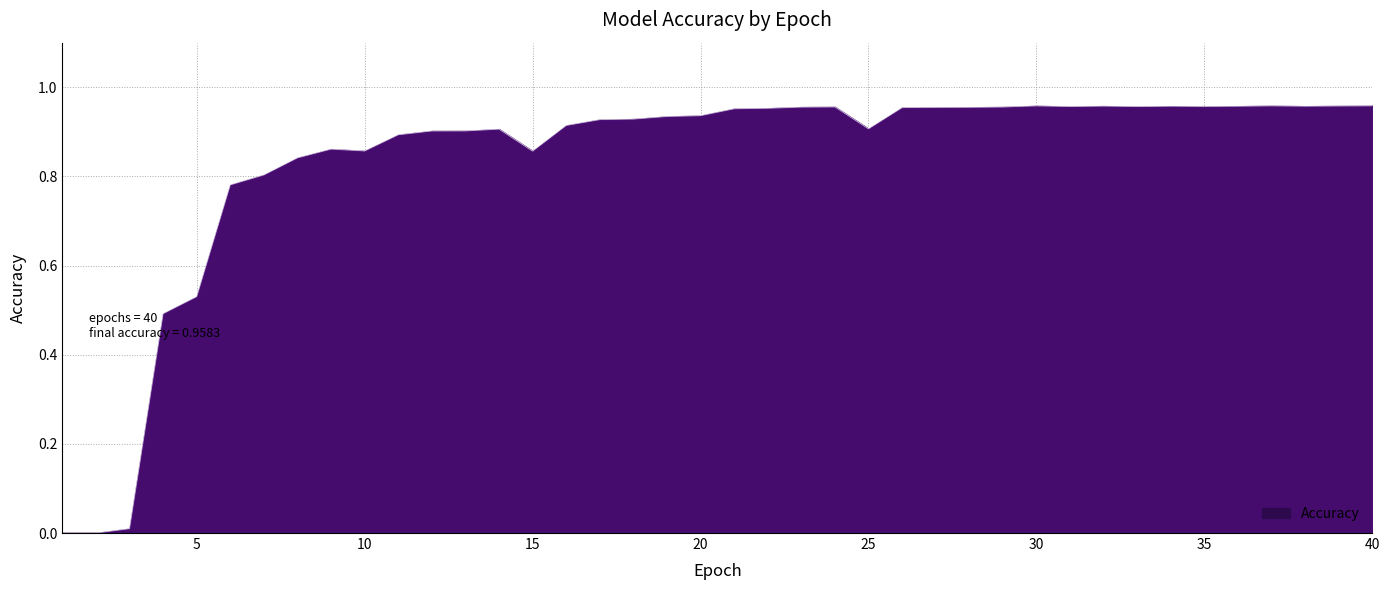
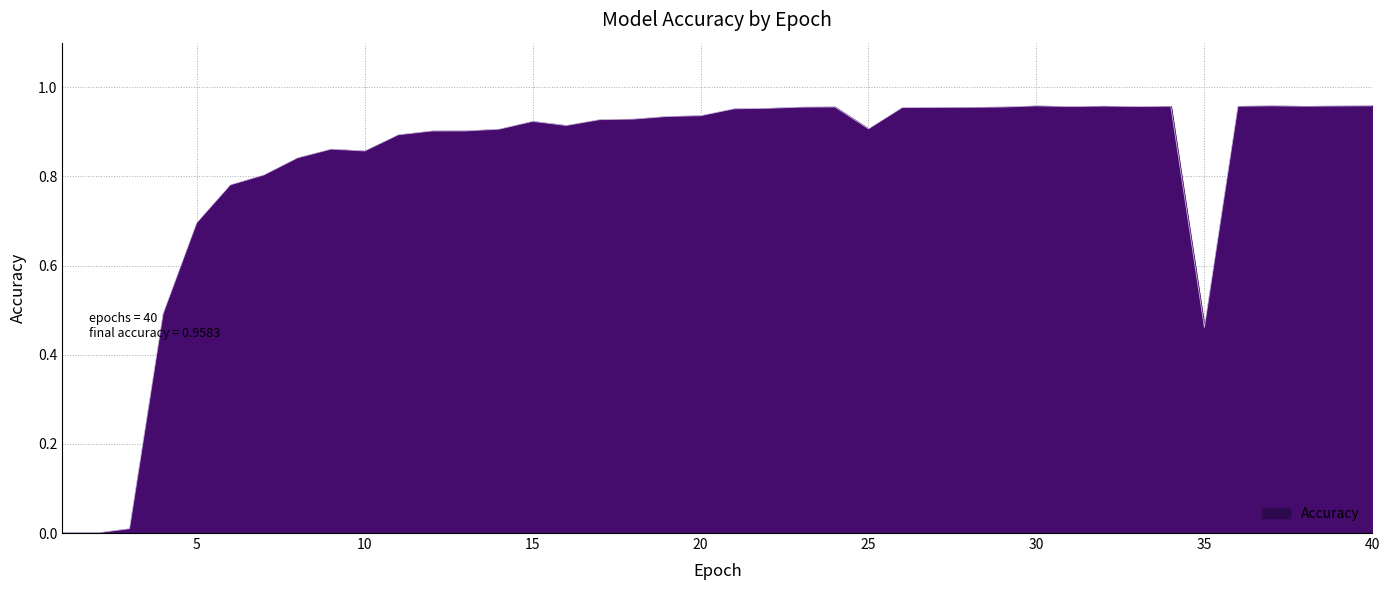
5: 0.53 -> 0.70
15: 0.86 -> 0.92
35: 0.96 -> 0.46
